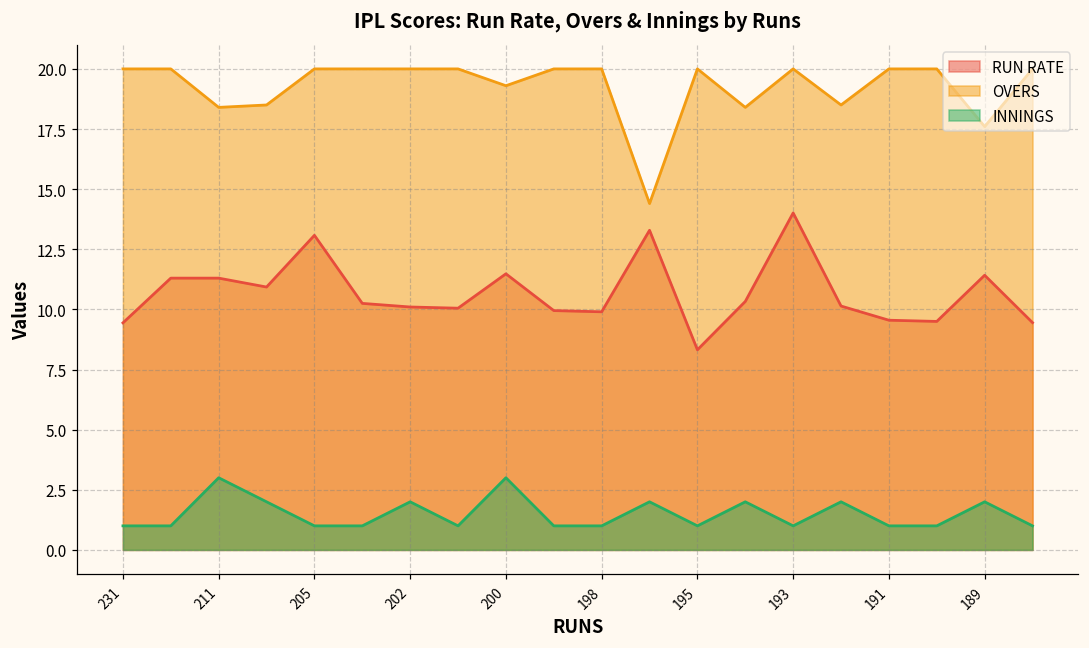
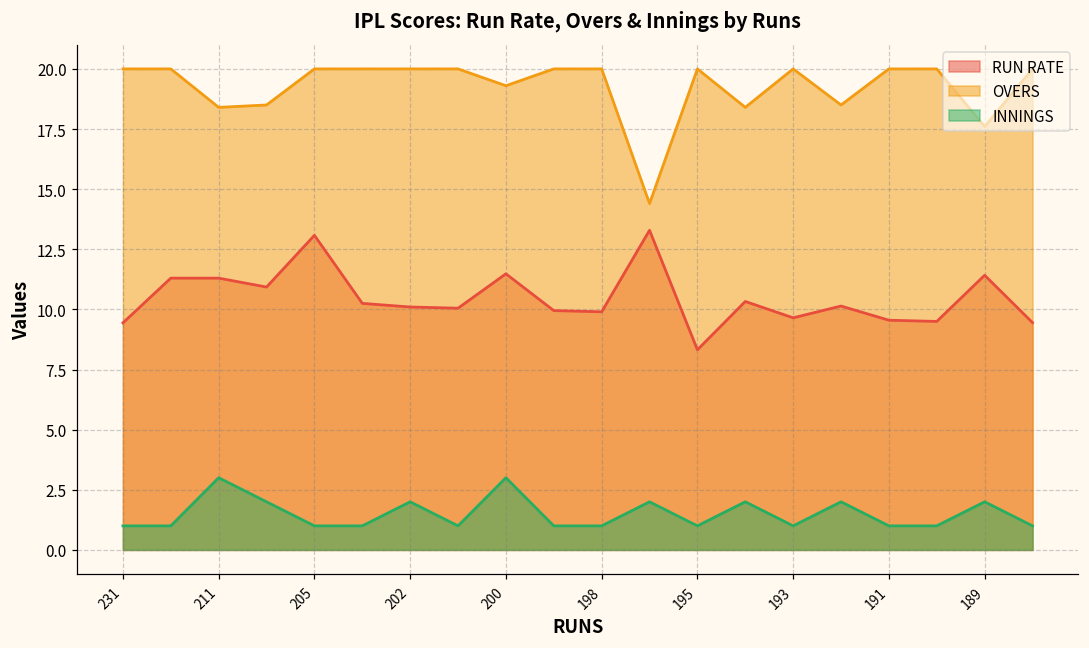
RUN RATE, 193: 14.0 -> 9.7
